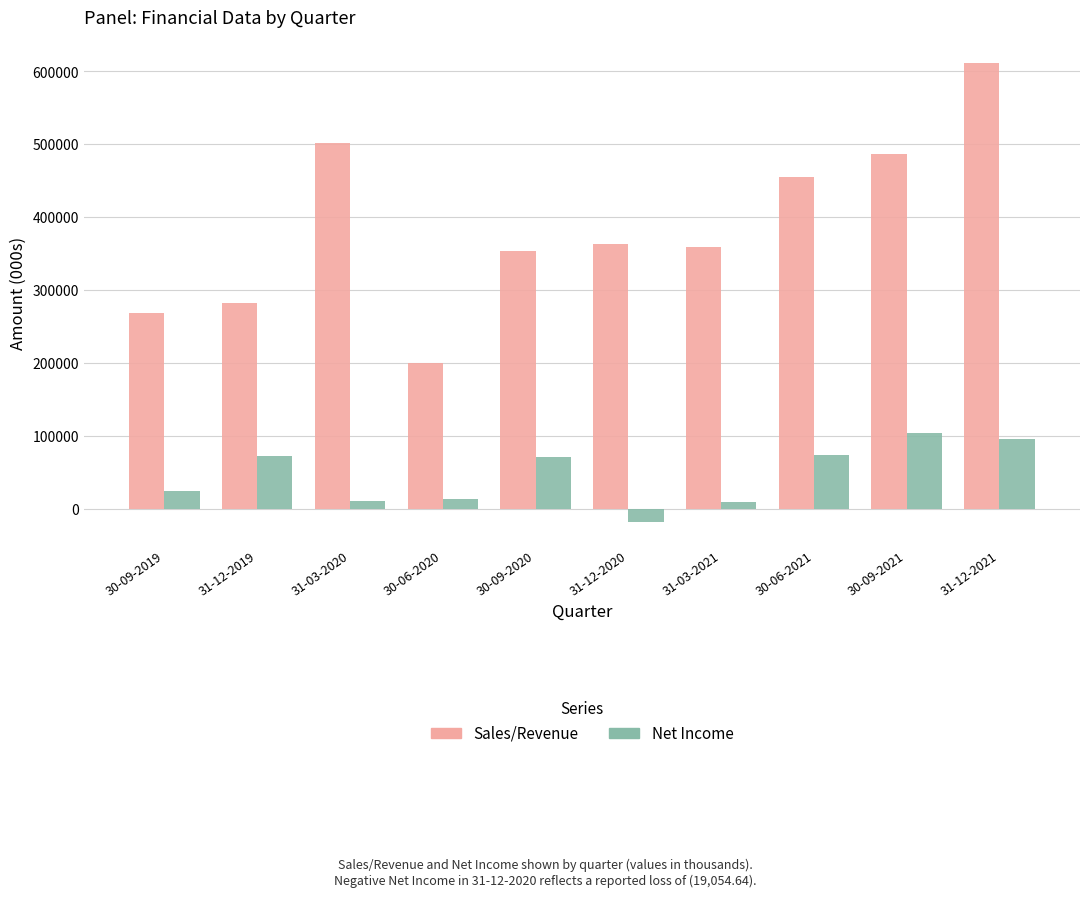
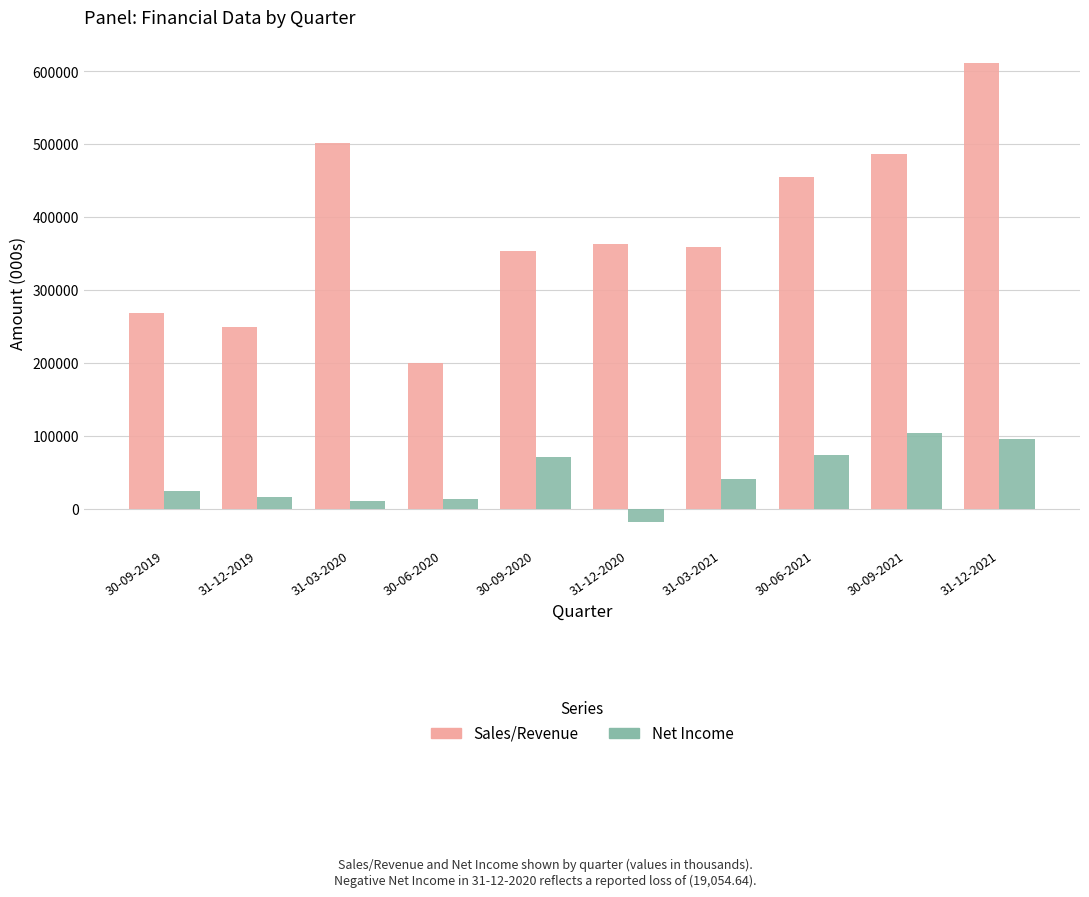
Sales/Revenue, 31-12-2019: 280000 -> 250000
Net Income, 31-12-2019: 70000 -> 20000
Net Income, 31-03-2021: 10000 -> 40000
